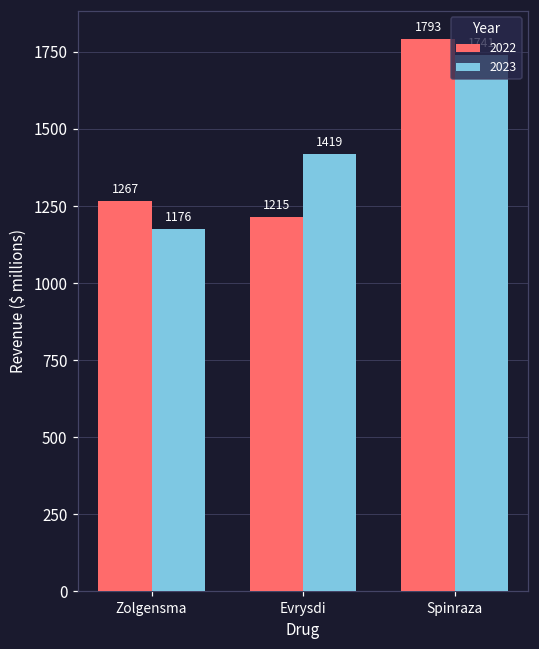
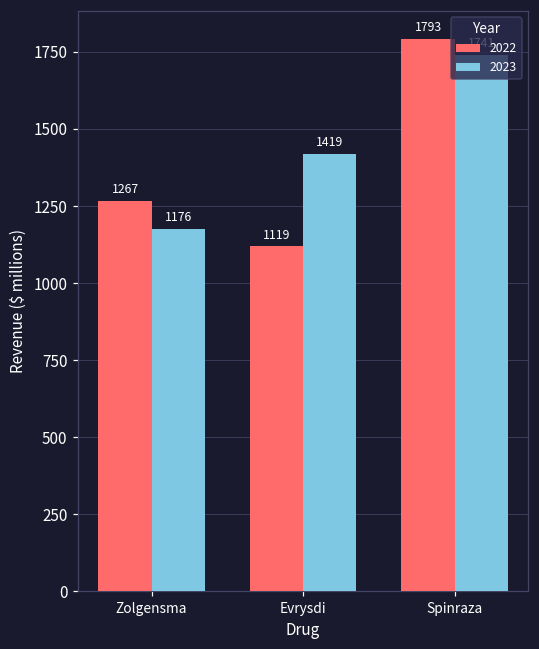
2022, Evrysdi: 1215 -> 1119
